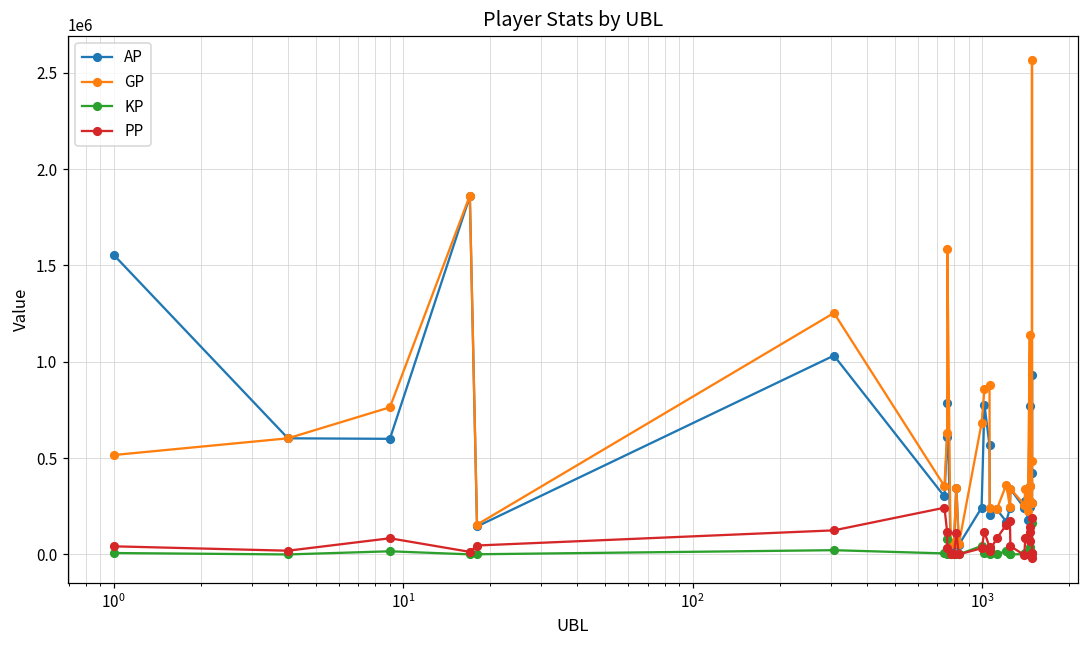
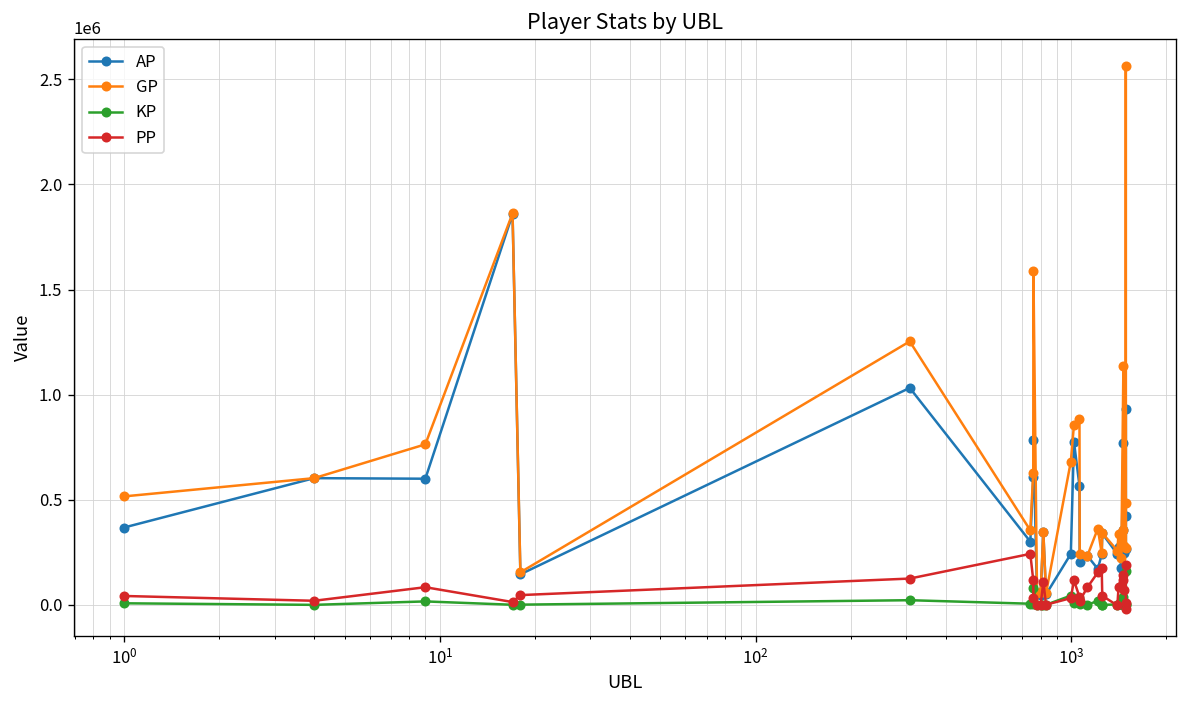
AP, 10^0: 1550000 -> 370000
